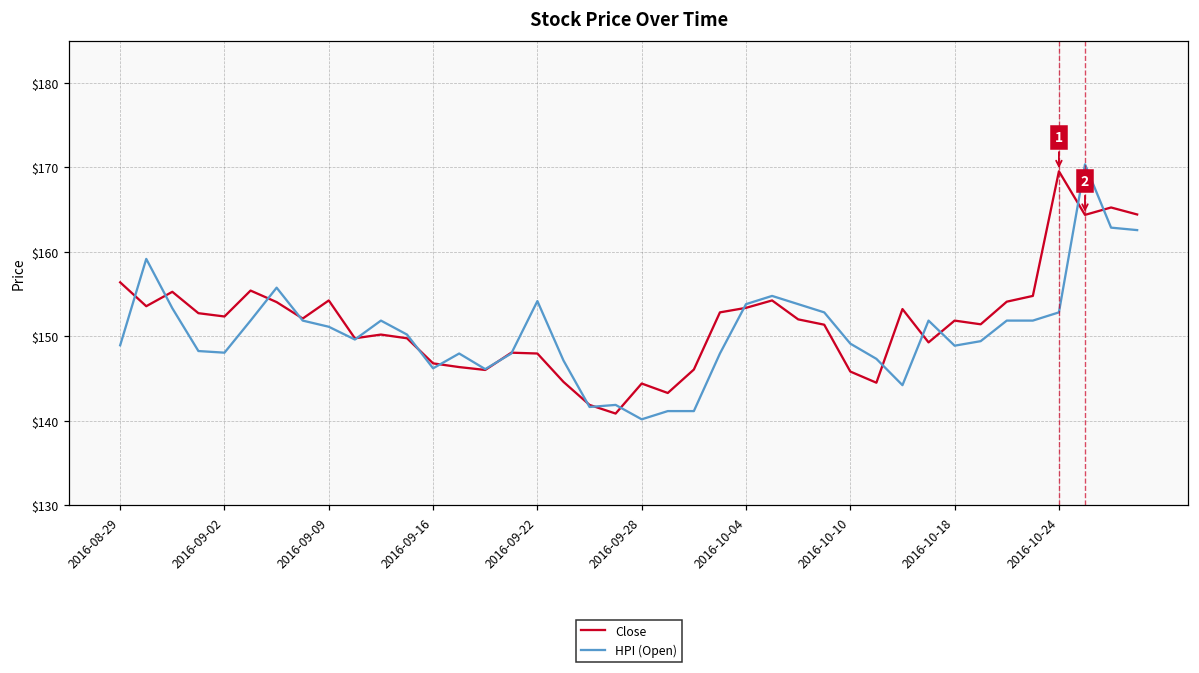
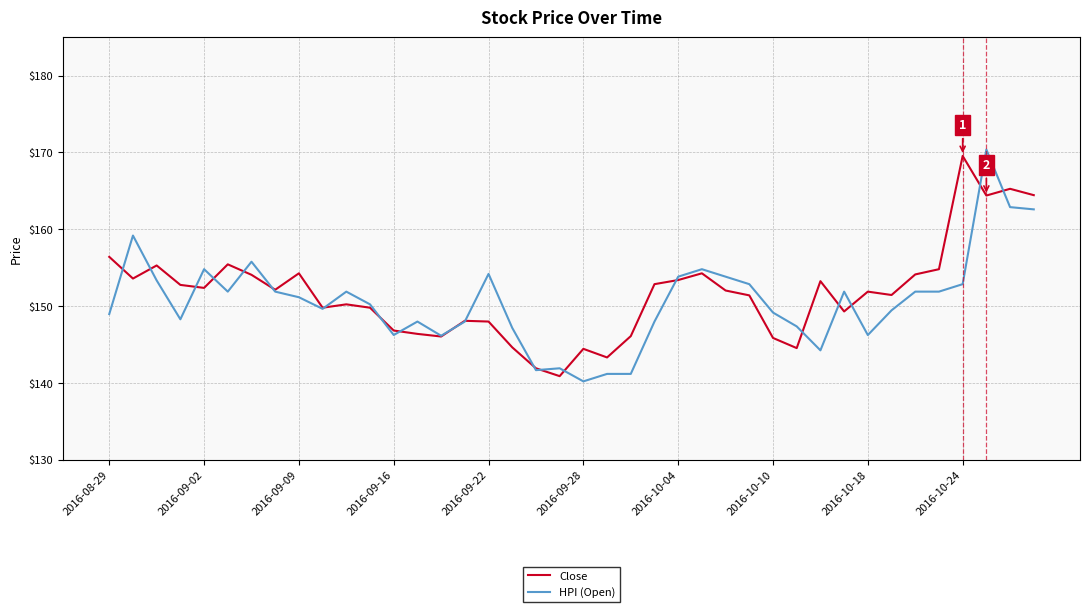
HPI (Open), 2016-09-02: $148 -> $155
HPI (Open), 2016-10-18: $149 -> $146
